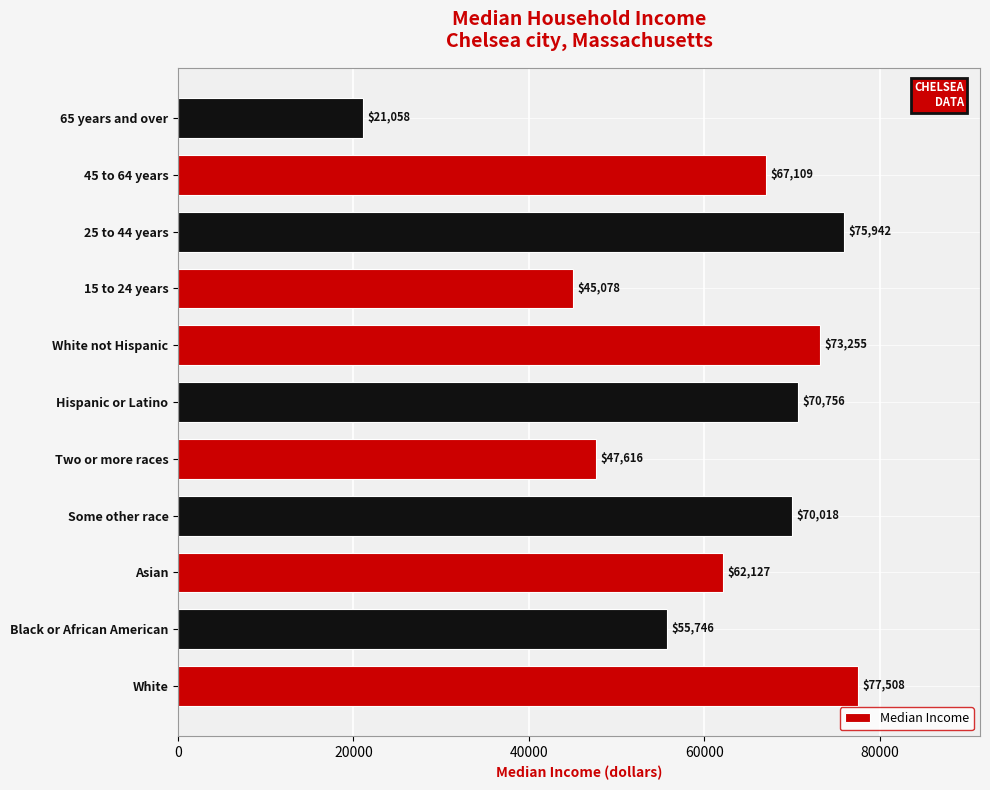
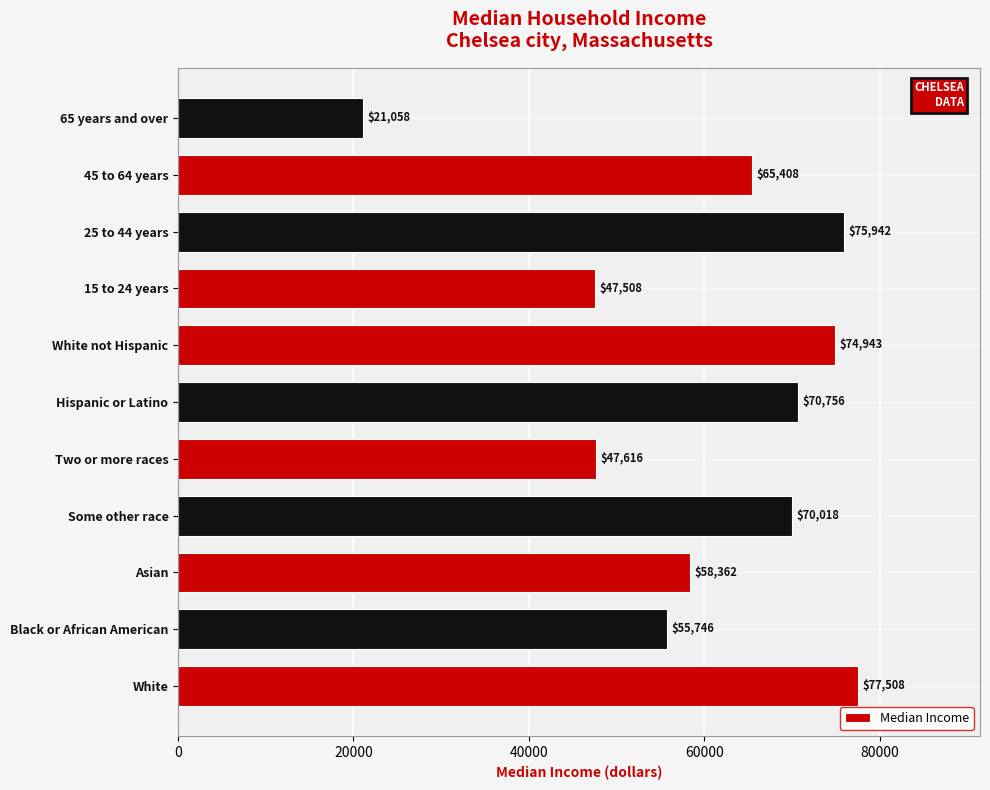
45 to 64 years: $67,109 -> $65,408
15 to 24 years: $45,078 -> $47,508
White not Hispanic: $73,255 -> $74,943
Asian: $62,127 -> $58,362
